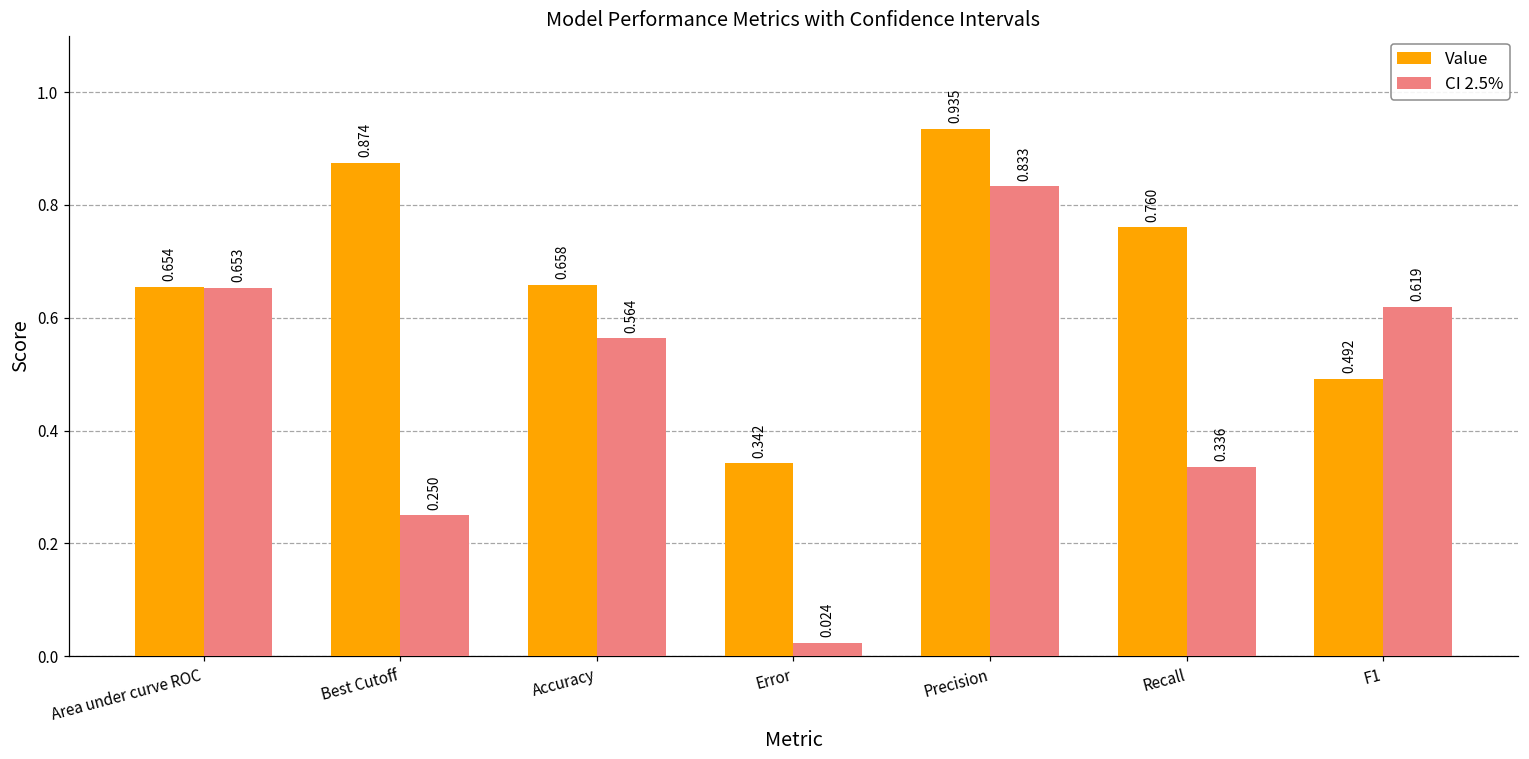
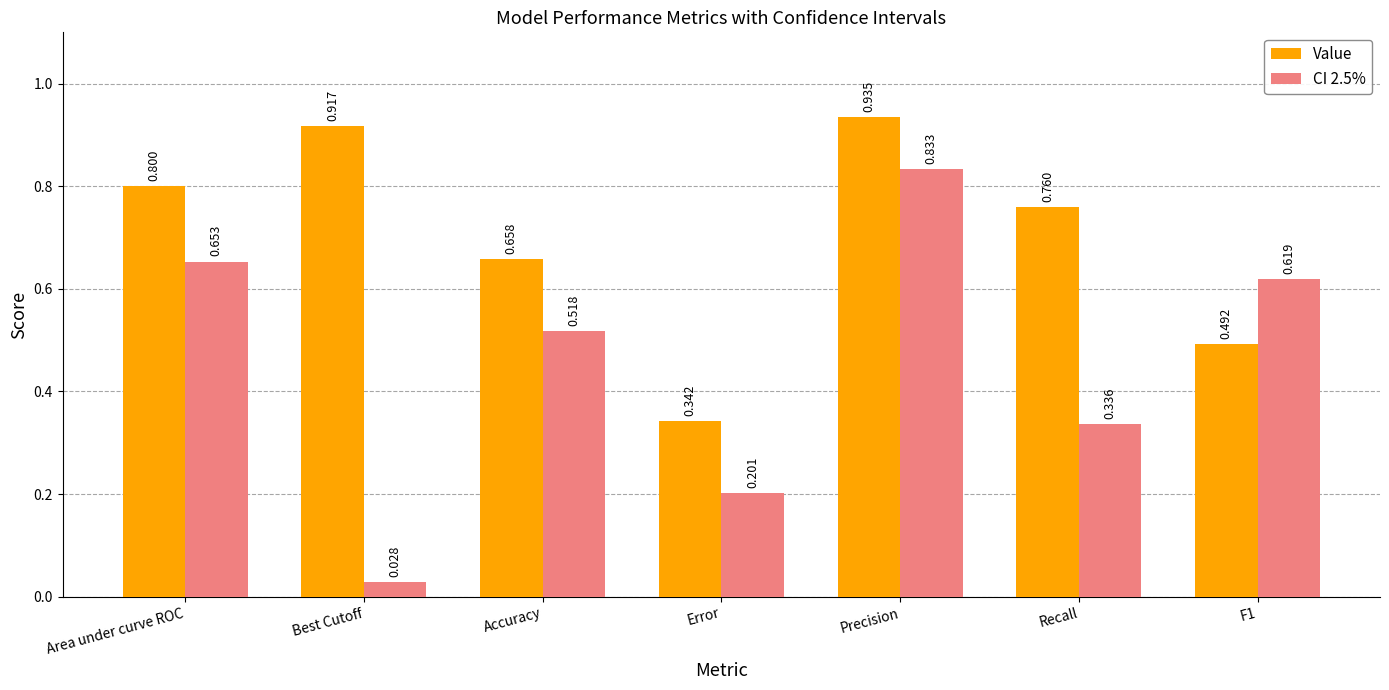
Value, Area under curve ROC: 0.654 -> 0.800
Value, Best Cutoff: 0.874 -> 0.917
CI 2.5%, Best Cutoff: 0.250 -> 0.028
CI 2.5%, Accuracy: 0.564 -> 0.518
CI 2.5%, Error: 0.024 -> 0.201
